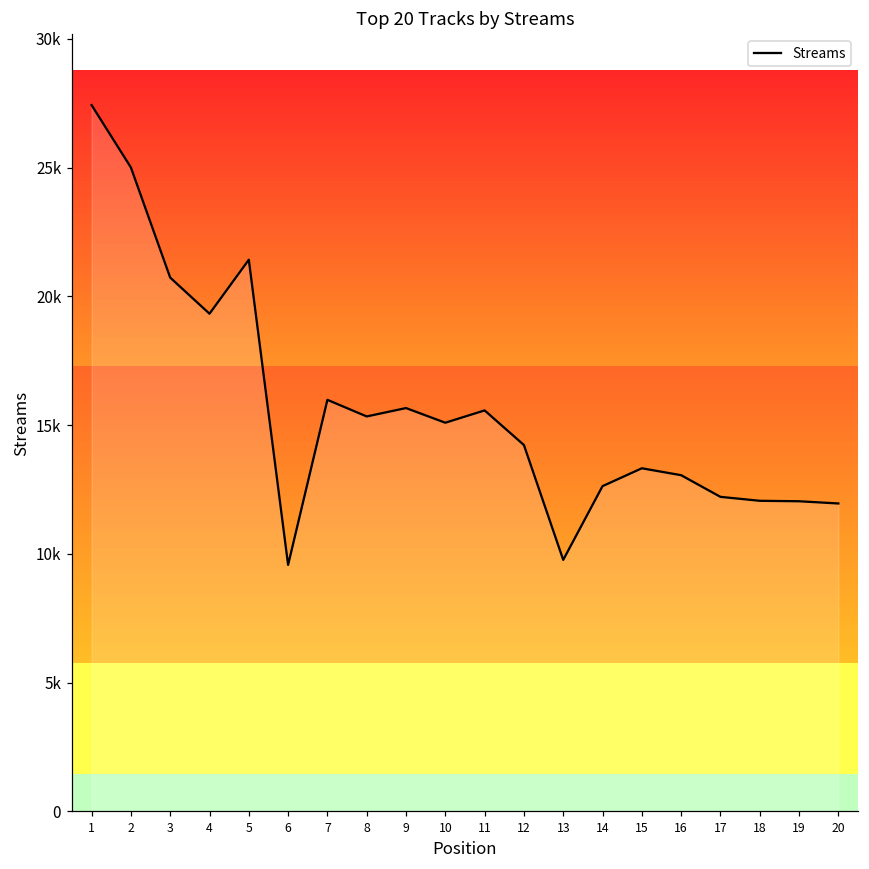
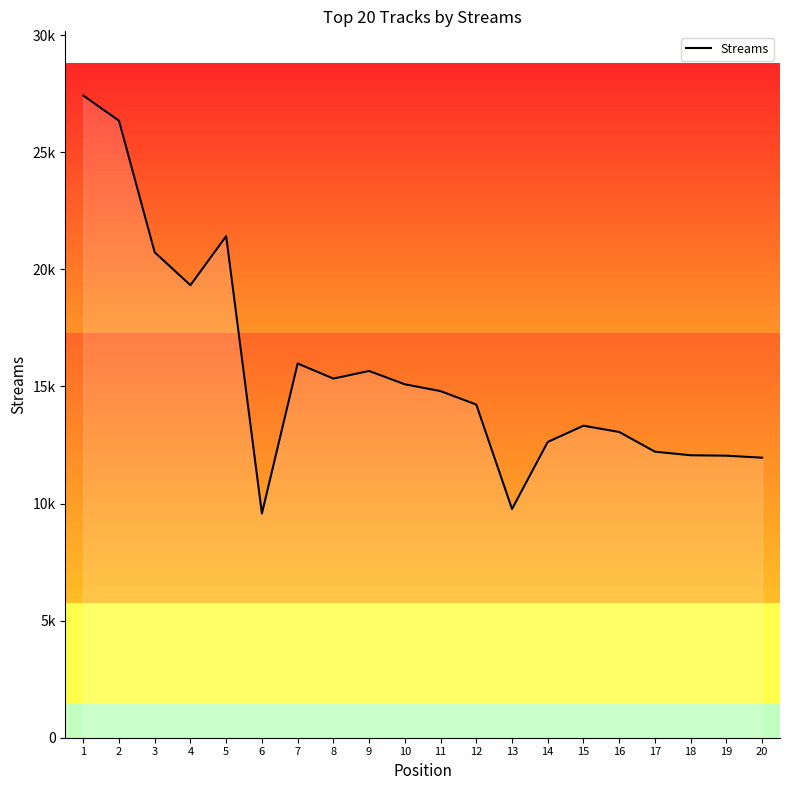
Streams, 2: 25000 -> 26300
Streams, 11: 15600 -> 14800
